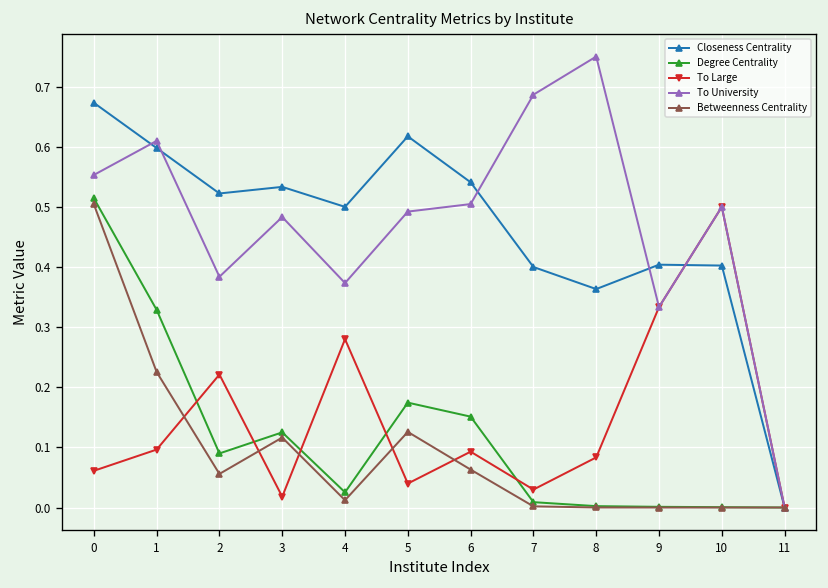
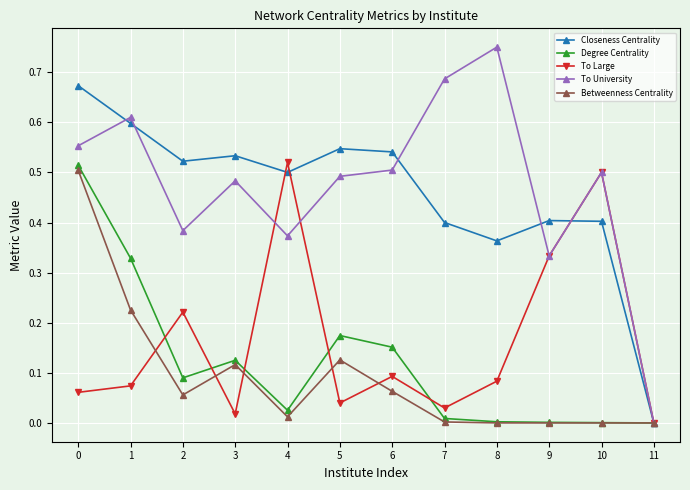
To Large, 1: 0.10 -> 0.07
To Large, 4: 0.28 -> 0.52
Closeness Centrality, 5: 0.62 -> 0.55
